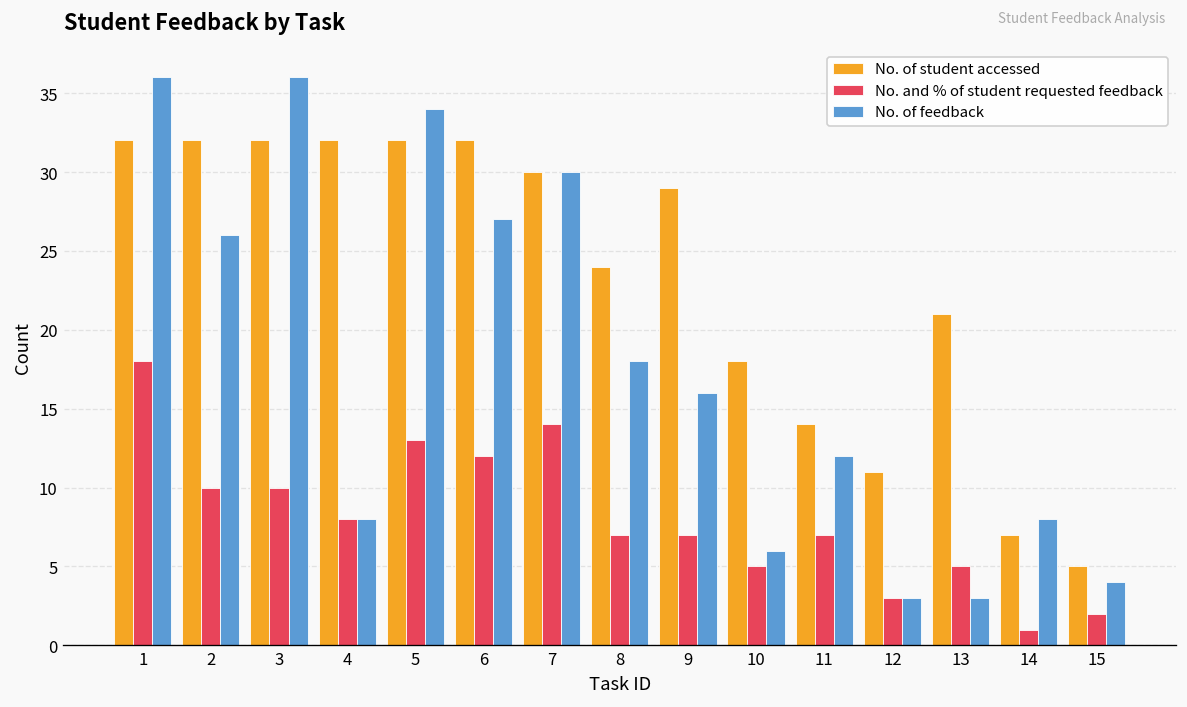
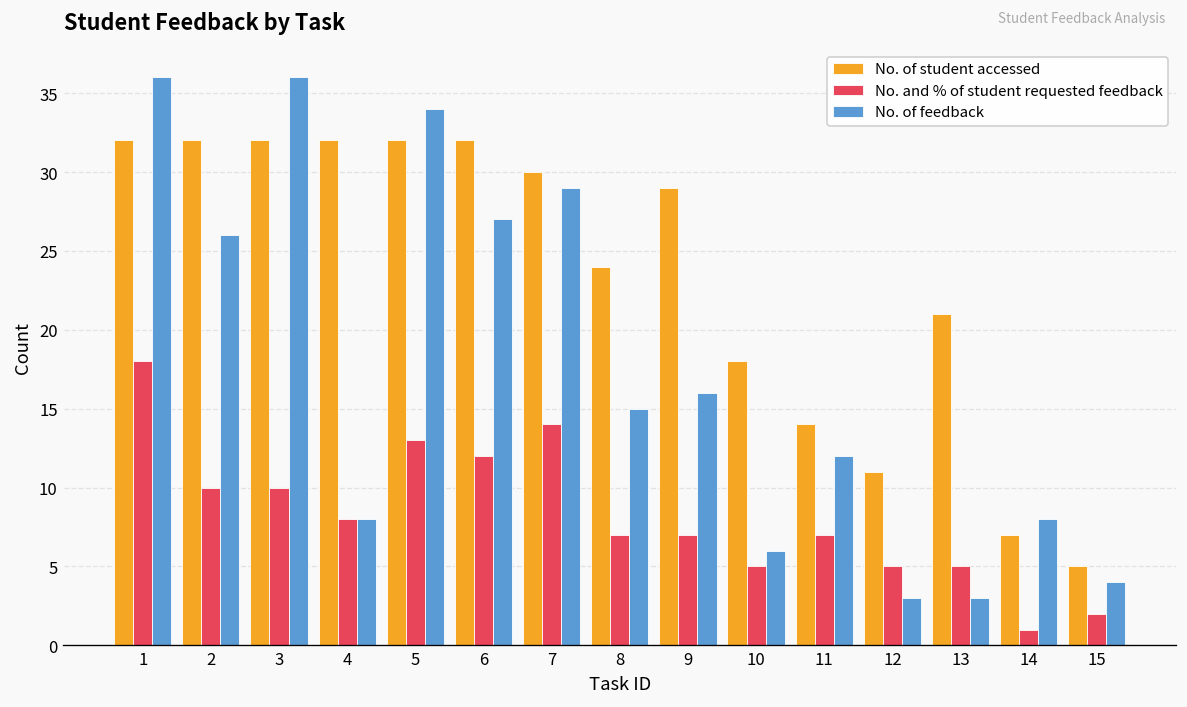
No. of feedback, 7: 30 -> 29
No. of feedback, 8: 18 -> 15
No. and % of student requested feedback, 12: 3 -> 5
